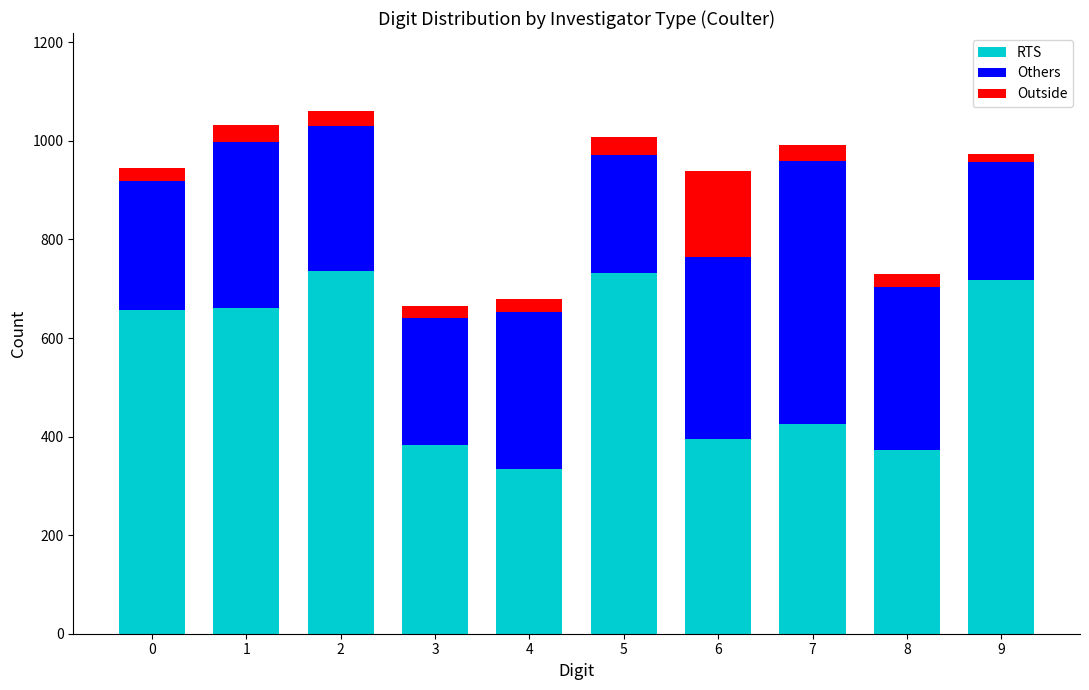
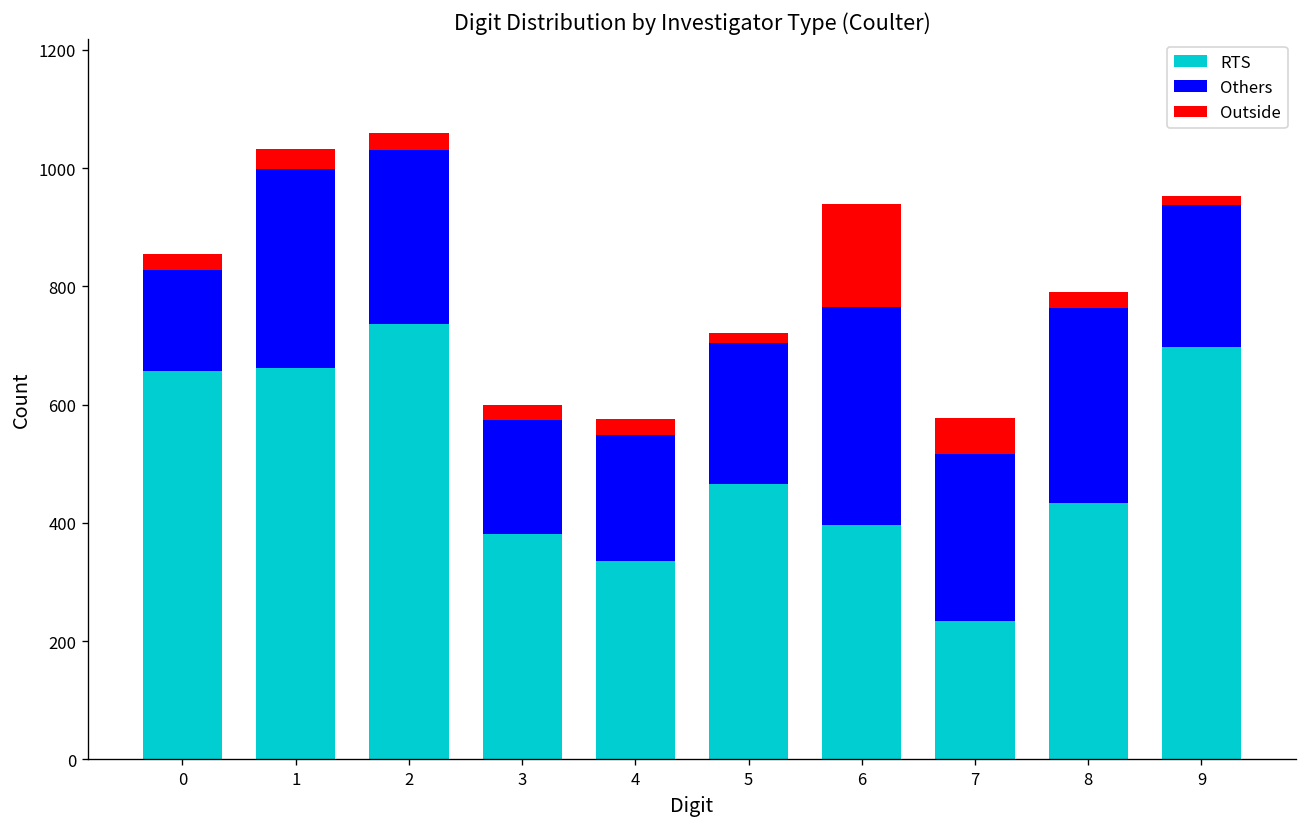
Others, 0: 260 -> 170
Others, 3: 260 -> 190
Others, 4: 320 -> 210
RTS, 5: 730 -> 470
Outside, 5: 40 -> 20
RTS, 7: 430 -> 230
Others, 7: 530 -> 280
Outside, 7: 30 -> 60
RTS, 8: 370 -> 430
RTS, 9: 720 -> 700
